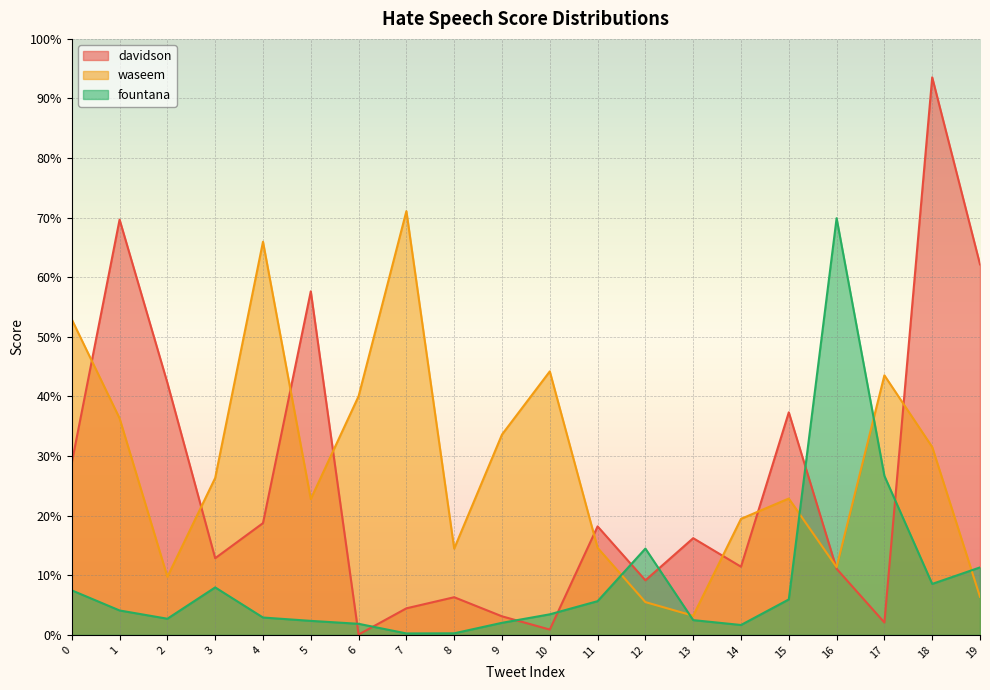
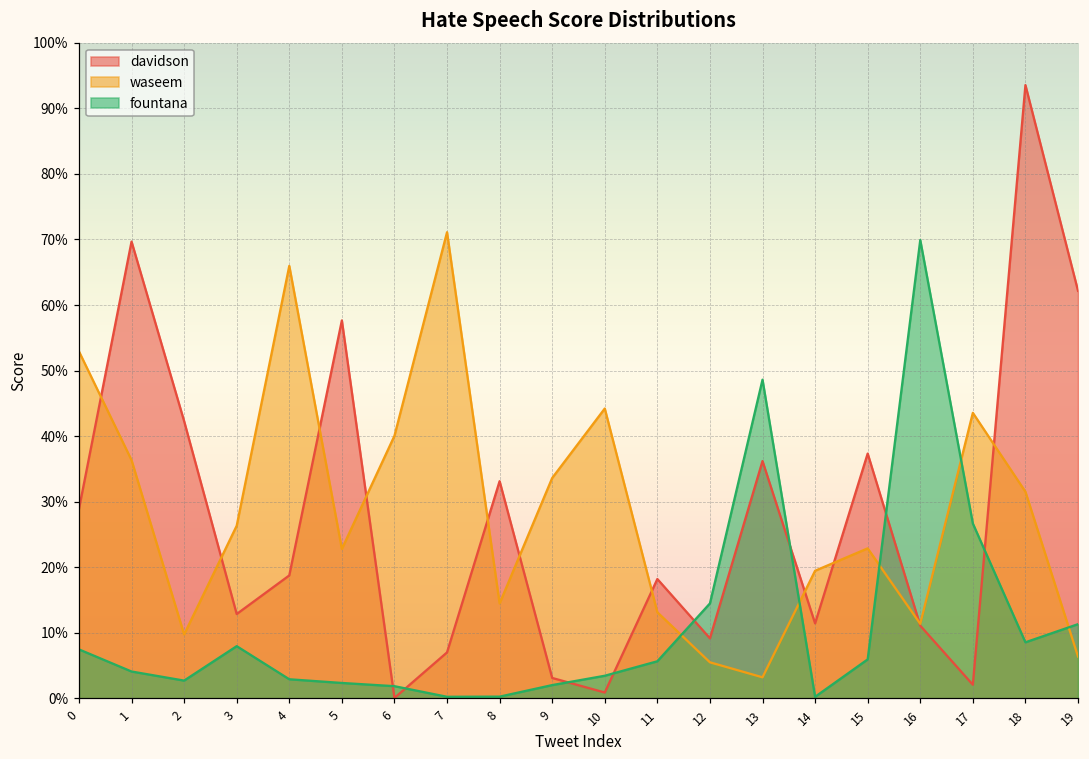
davidson, 7: 4% -> 7%
davidson, 8: 6% -> 33%
waseem, 11: 15% -> 13%
davidson, 13: 16% -> 36%
fountana, 13: 2% -> 49%
fountana, 14: 2% -> 0%
